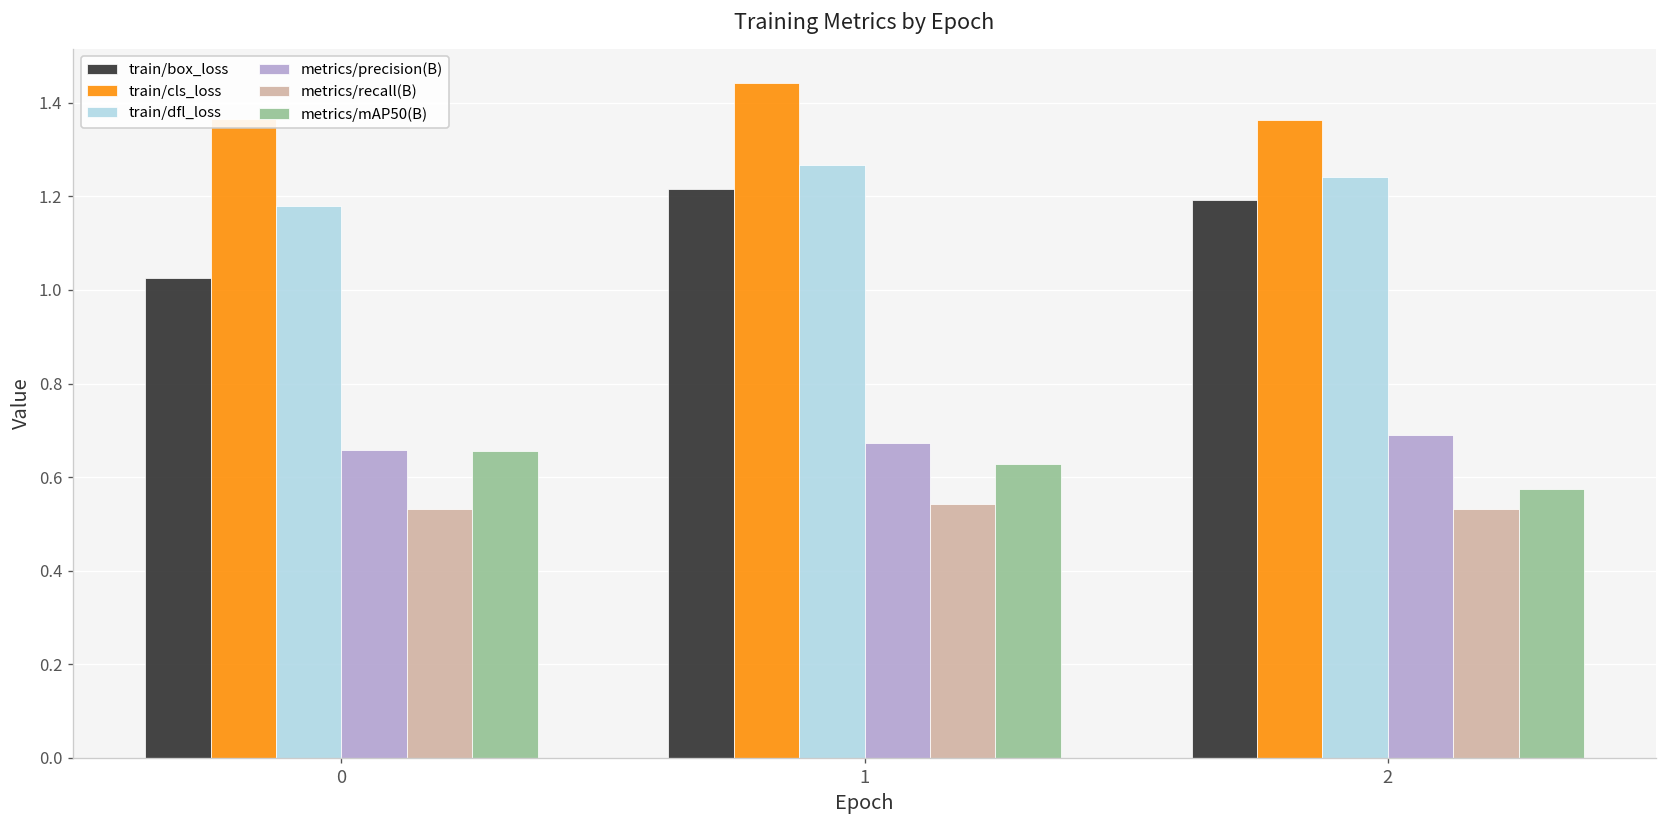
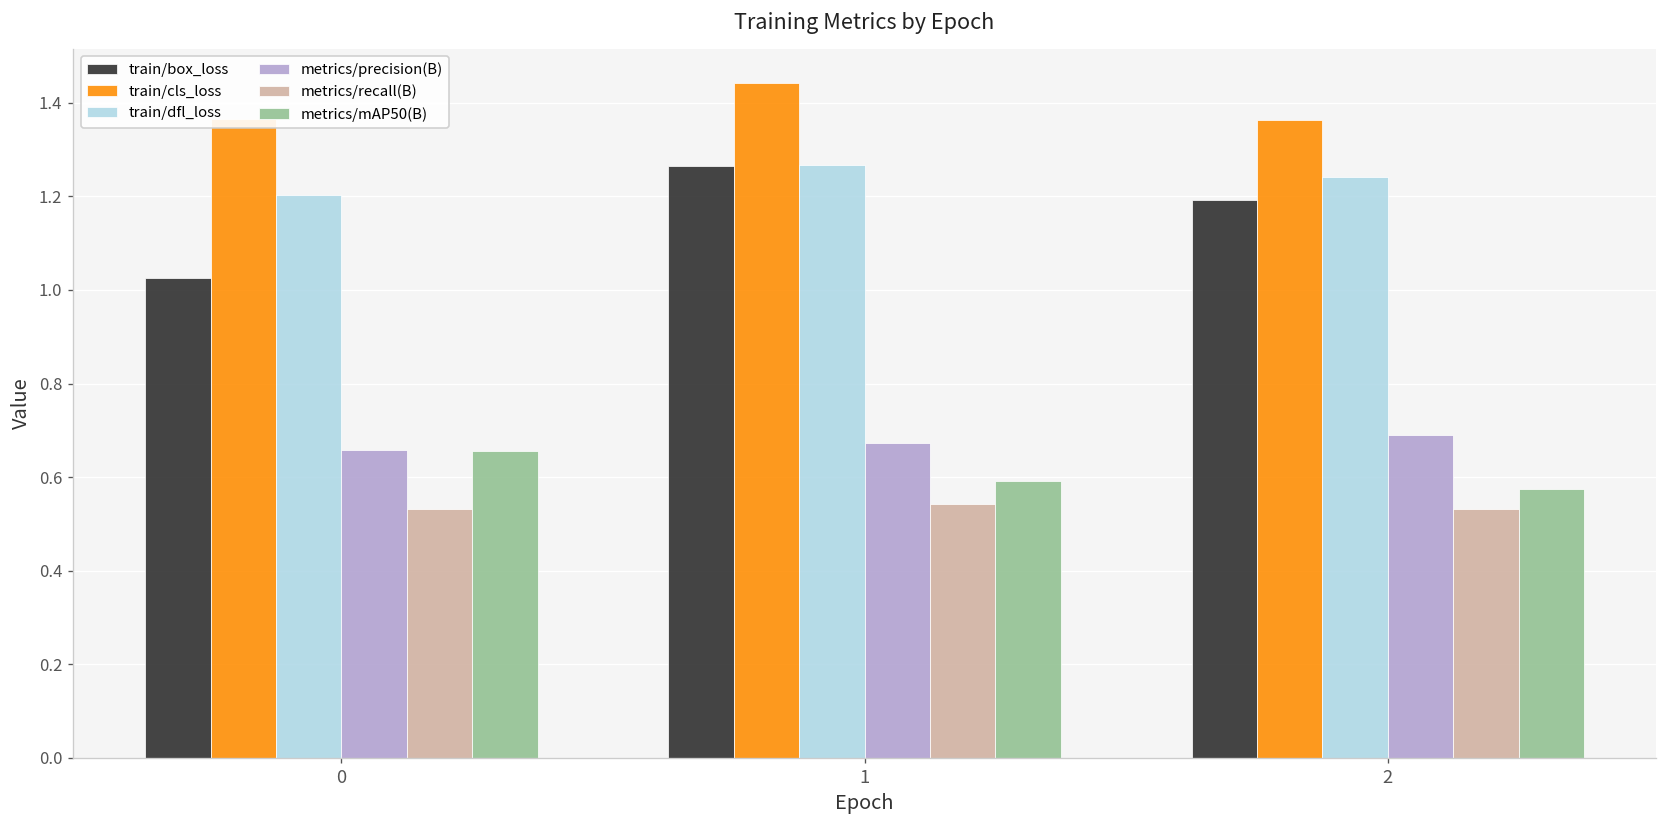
train/dfl_loss, 0: 1.18 -> 1.20
train/box_loss, 1: 1.22 -> 1.27
metrics/mAP50(B), 1: 0.63 -> 0.59
